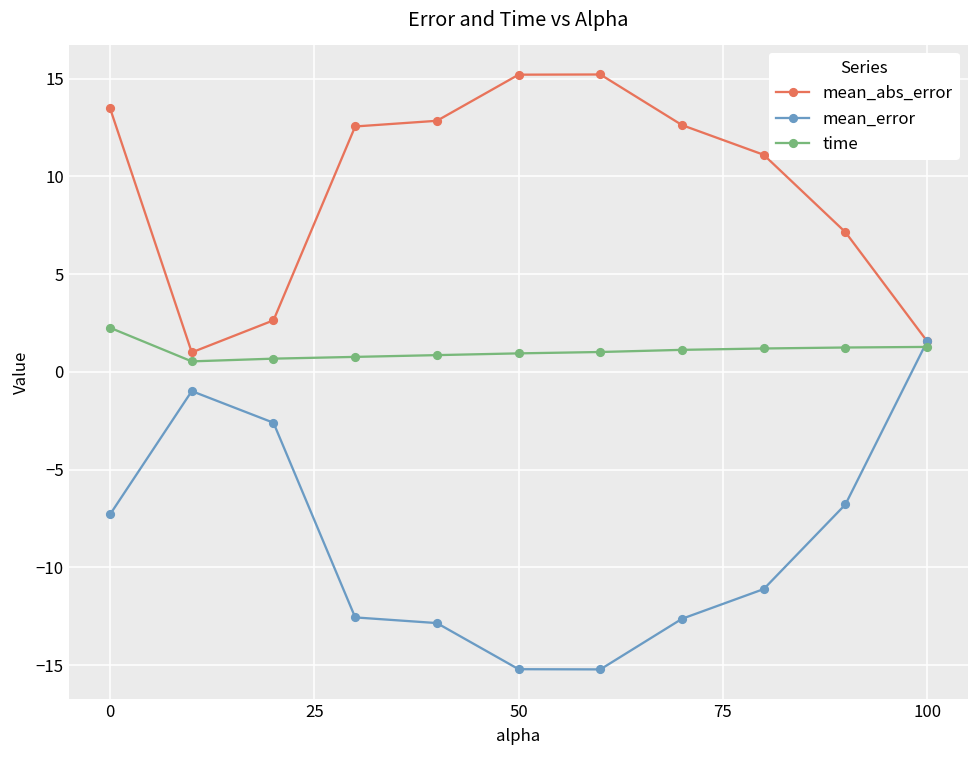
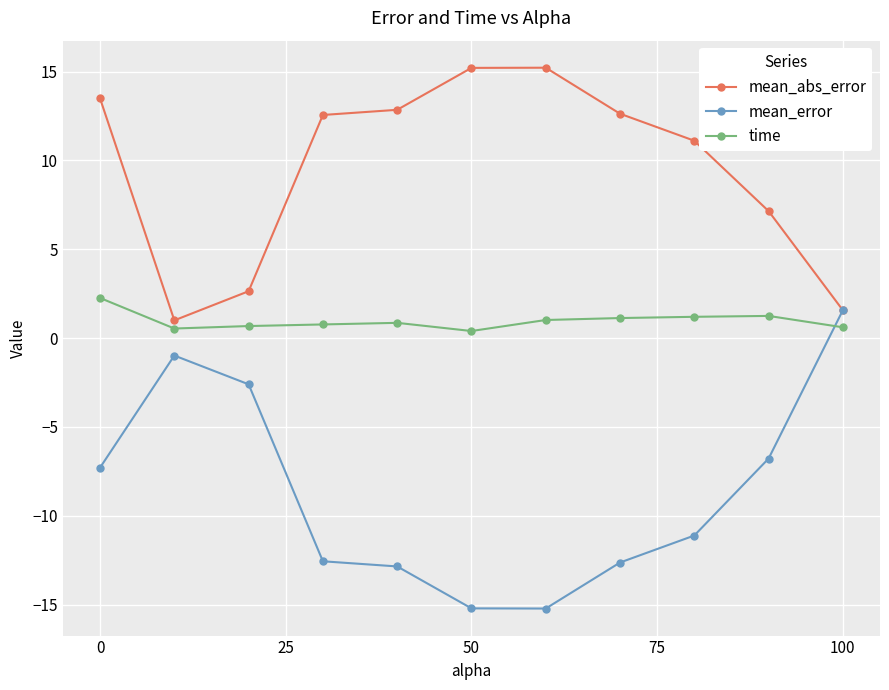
time, 50: 1.0 -> 0.4
time, 100: 1.3 -> 0.6
